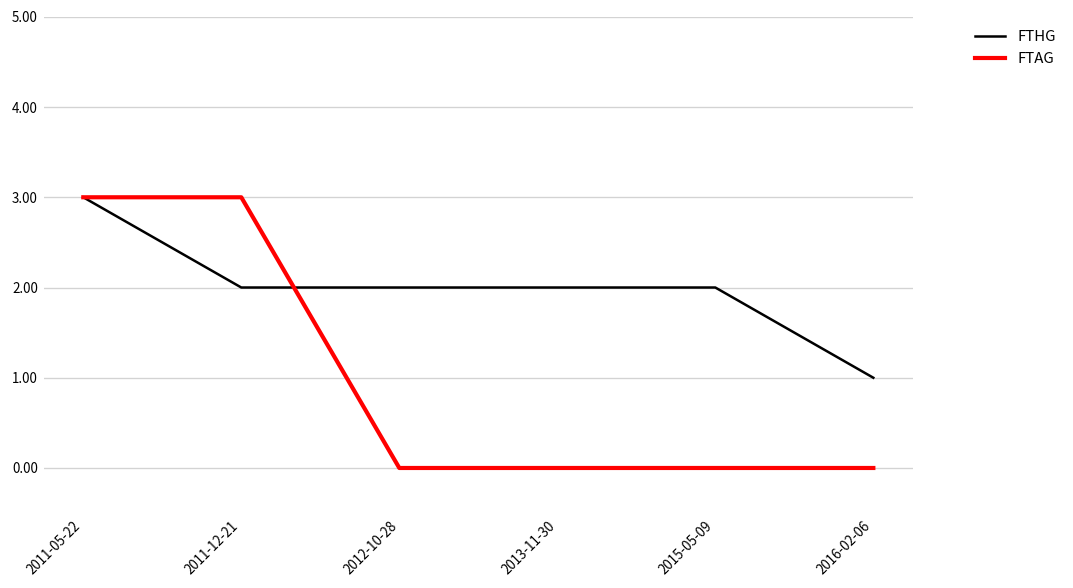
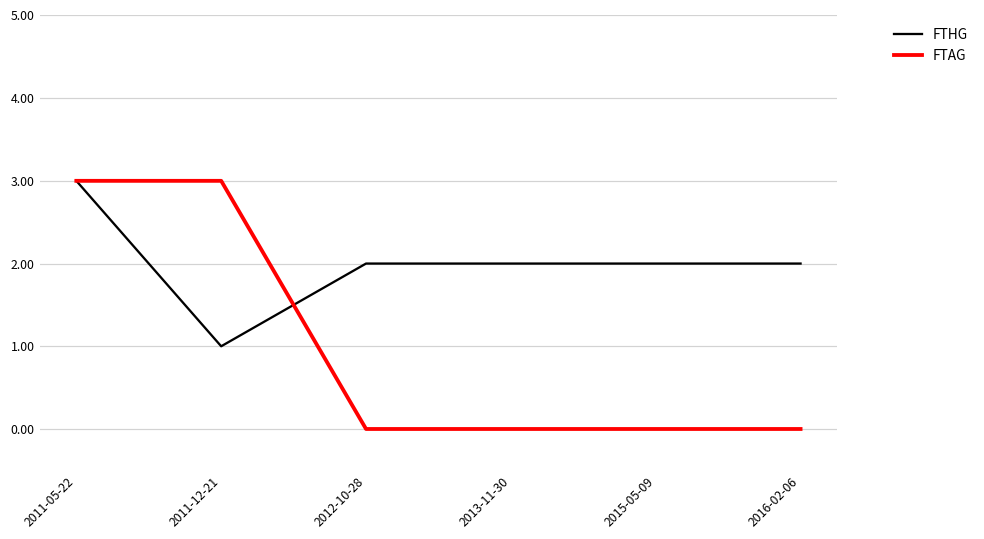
FTHG, 2011-12-21: 2 -> 1
FTHG, 2016-02-06: 1 -> 2
